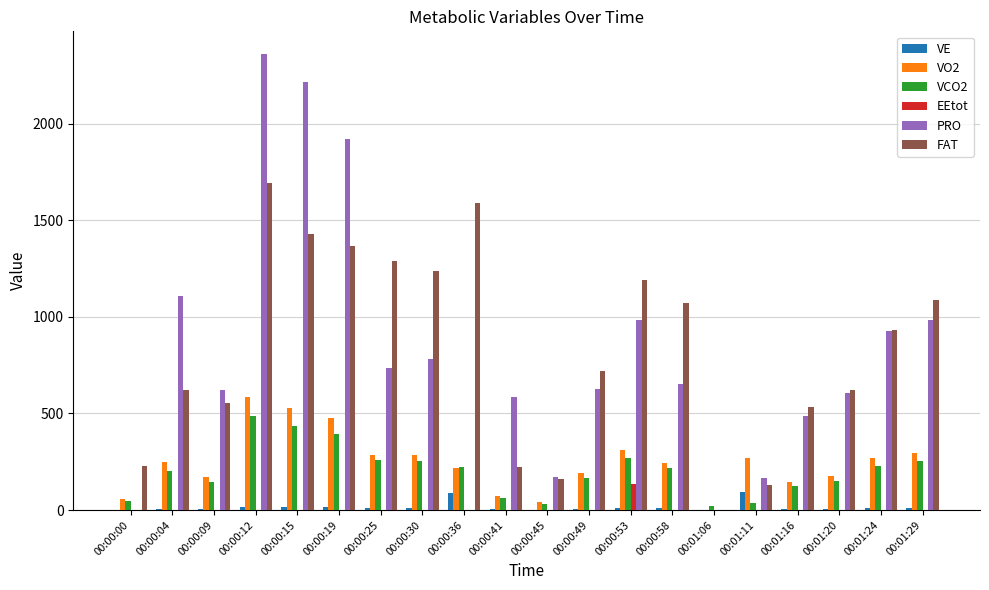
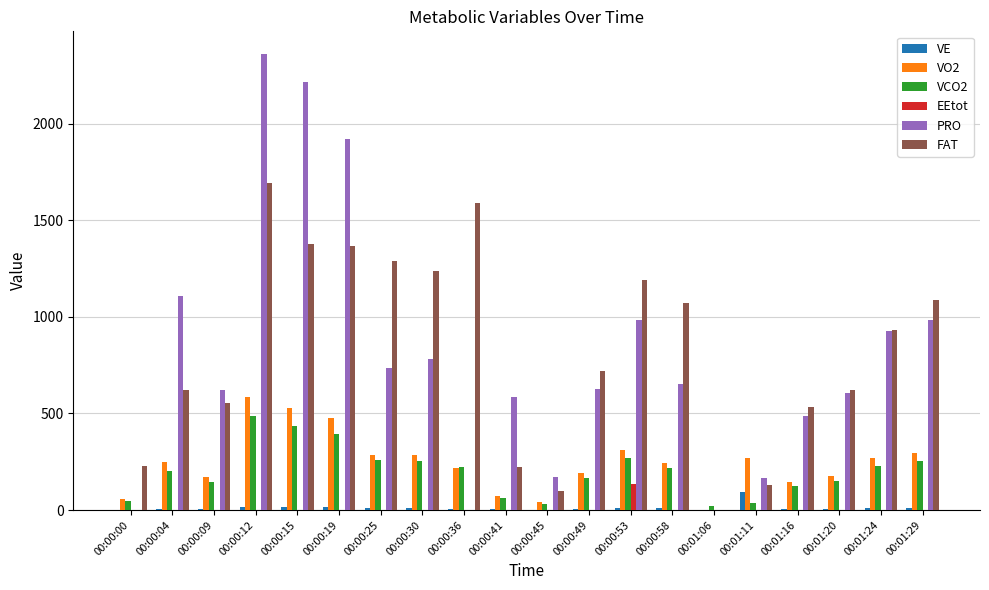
FAT, 00:00:15: 1430 -> 1380
VE, 00:00:36: 90 -> 10
FAT, 00:00:45: 160 -> 100
